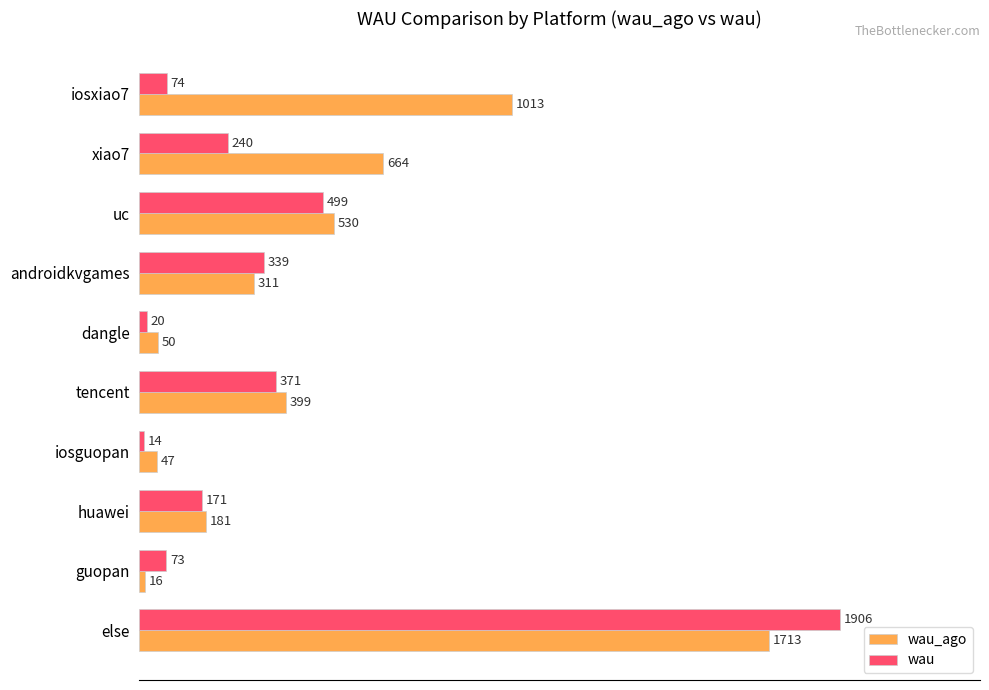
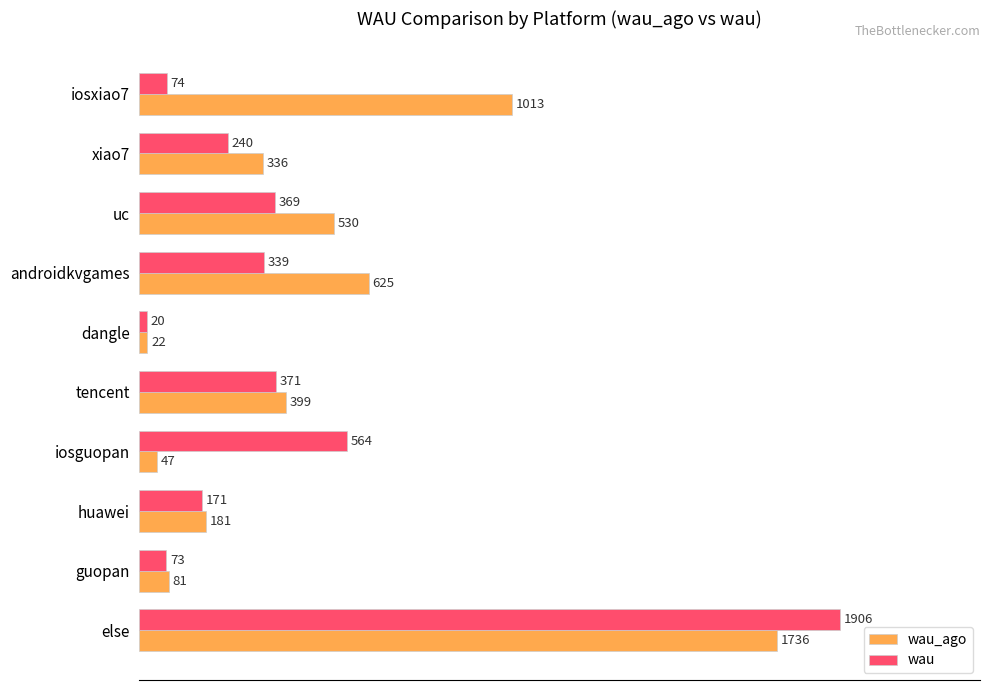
wau_ago, xiao7: 664 -> 336
wau, uc: 499 -> 369
wau_ago, androidkvgames: 311 -> 625
wau_ago, dangle: 50 -> 22
wau, iosguopan: 14 -> 564
wau_ago, guopan: 16 -> 81
wau_ago, else: 1713 -> 1736
